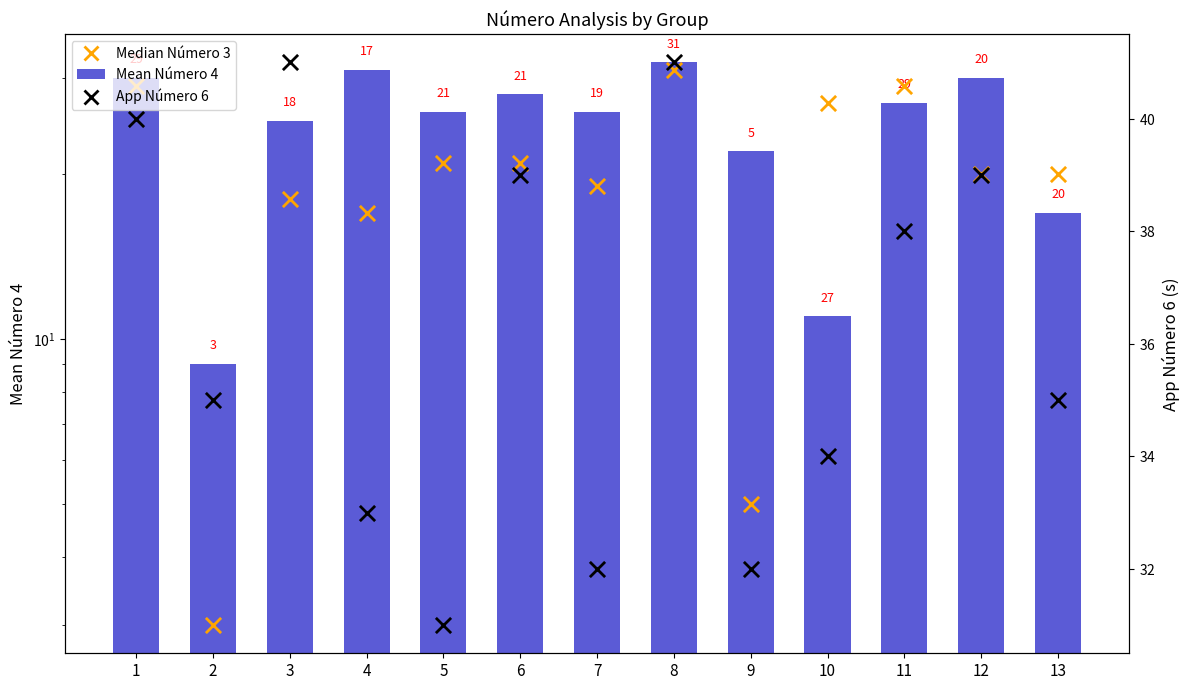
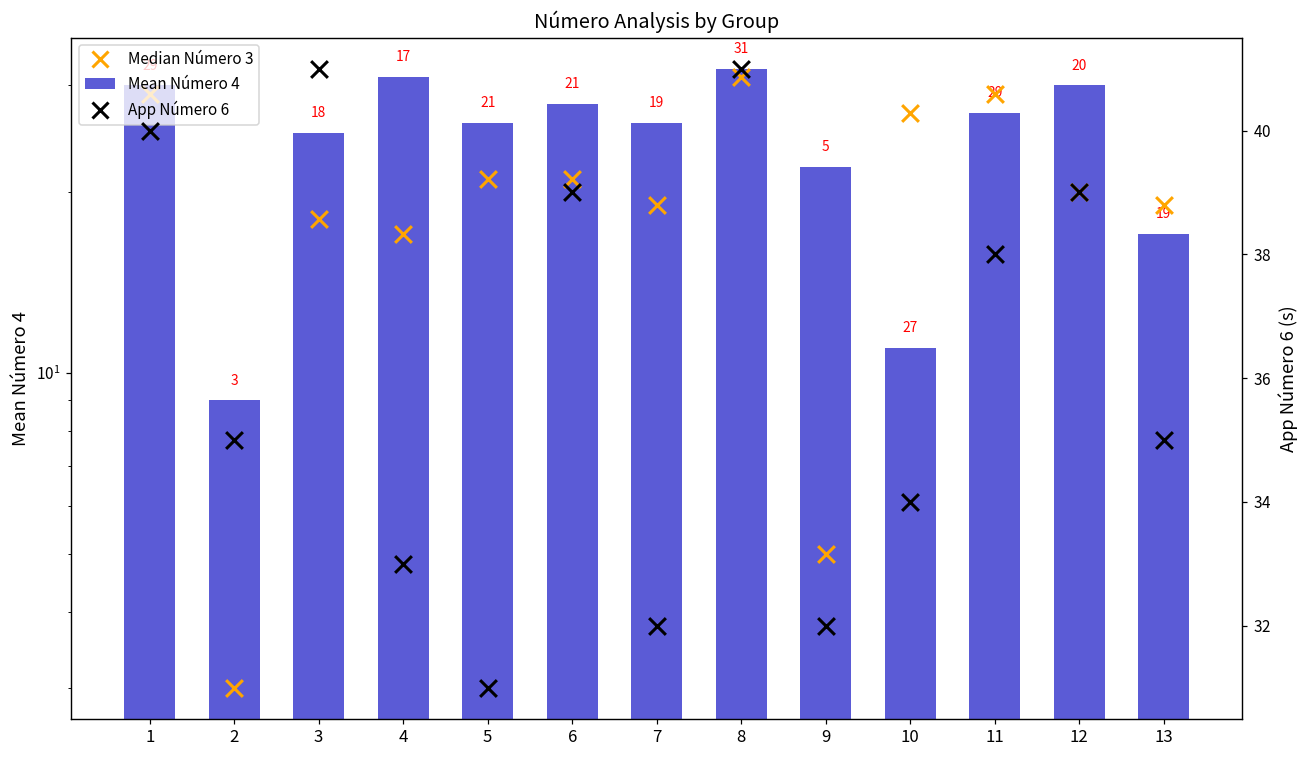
Median Número 3, 13: 20 -> 19
